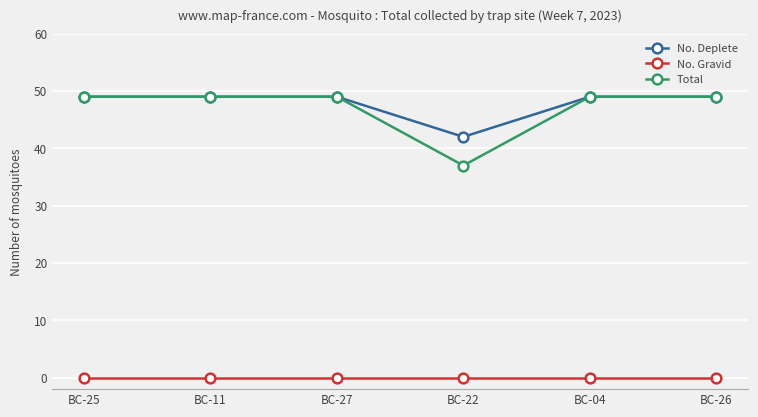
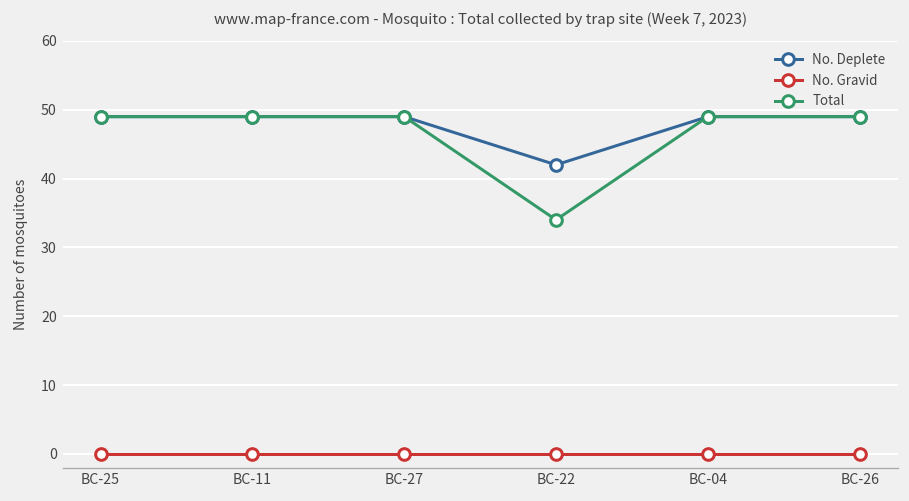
Total, BC-22: 37 -> 34
